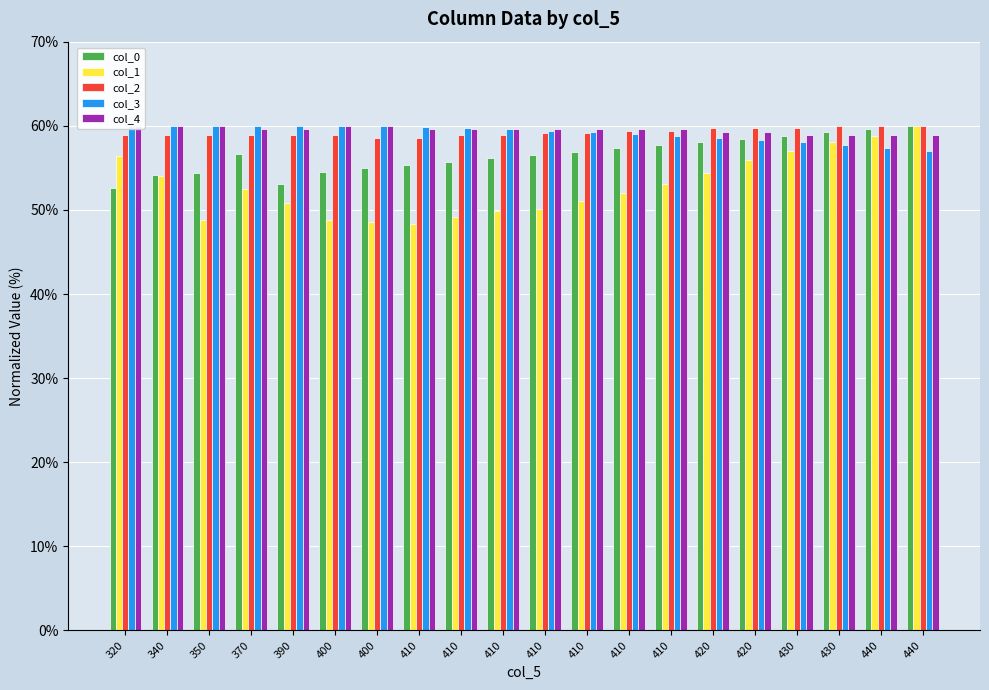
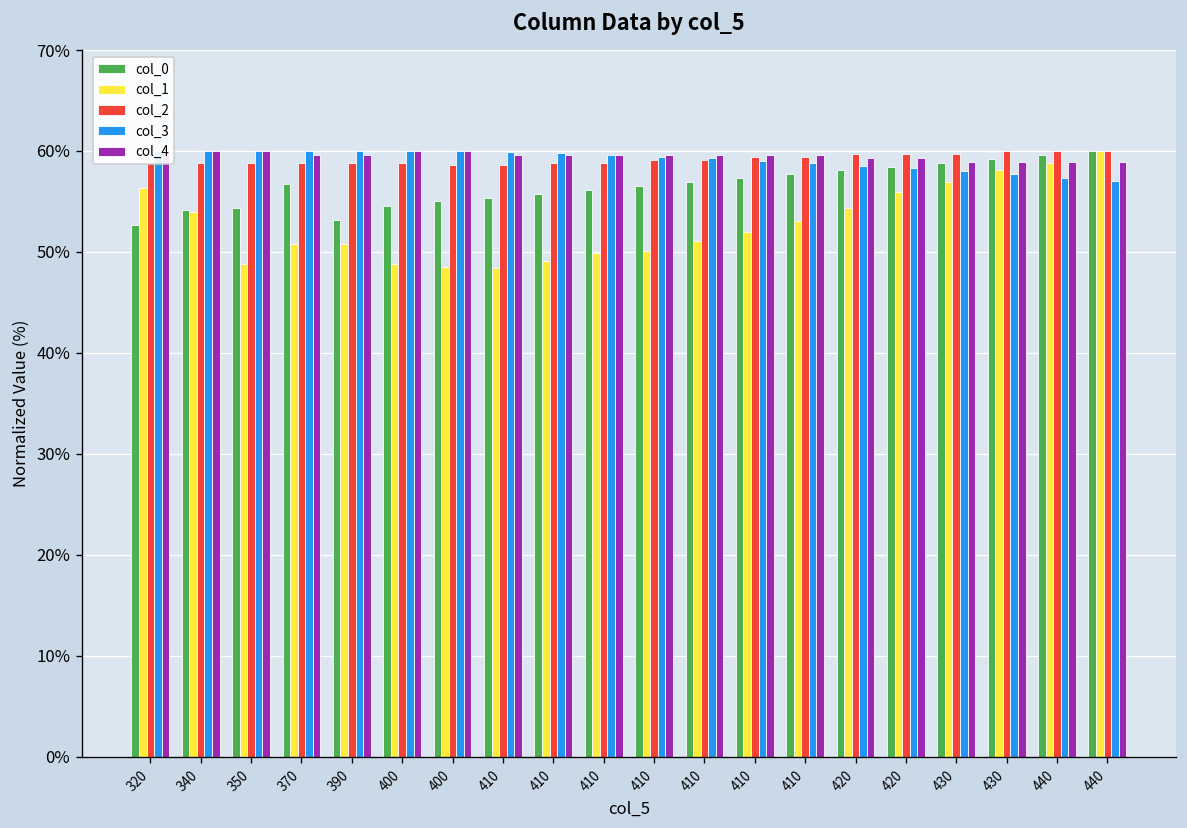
col_1, 370: 52% -> 51%
